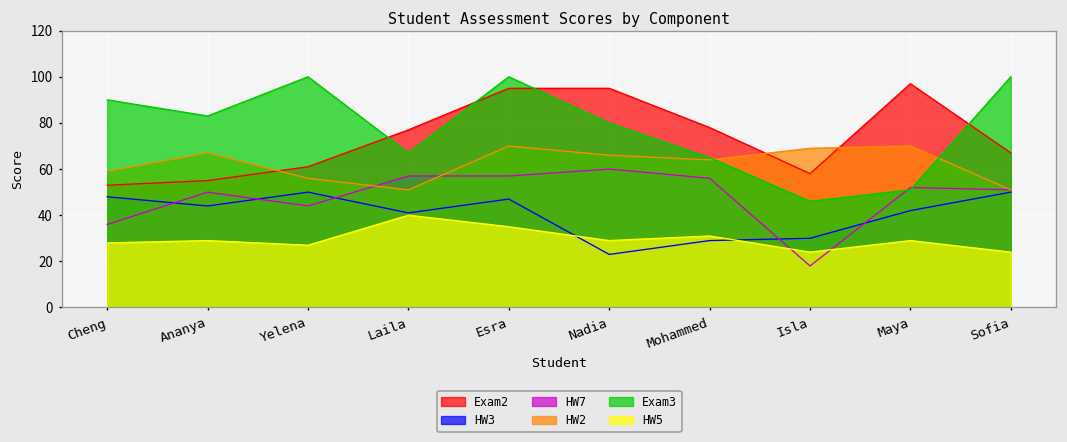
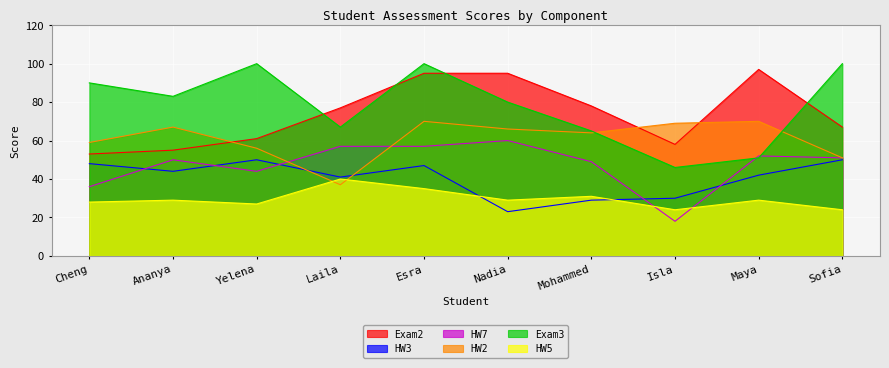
HW2, Laila: 51 -> 37
HW7, Mohammed: 56 -> 49
